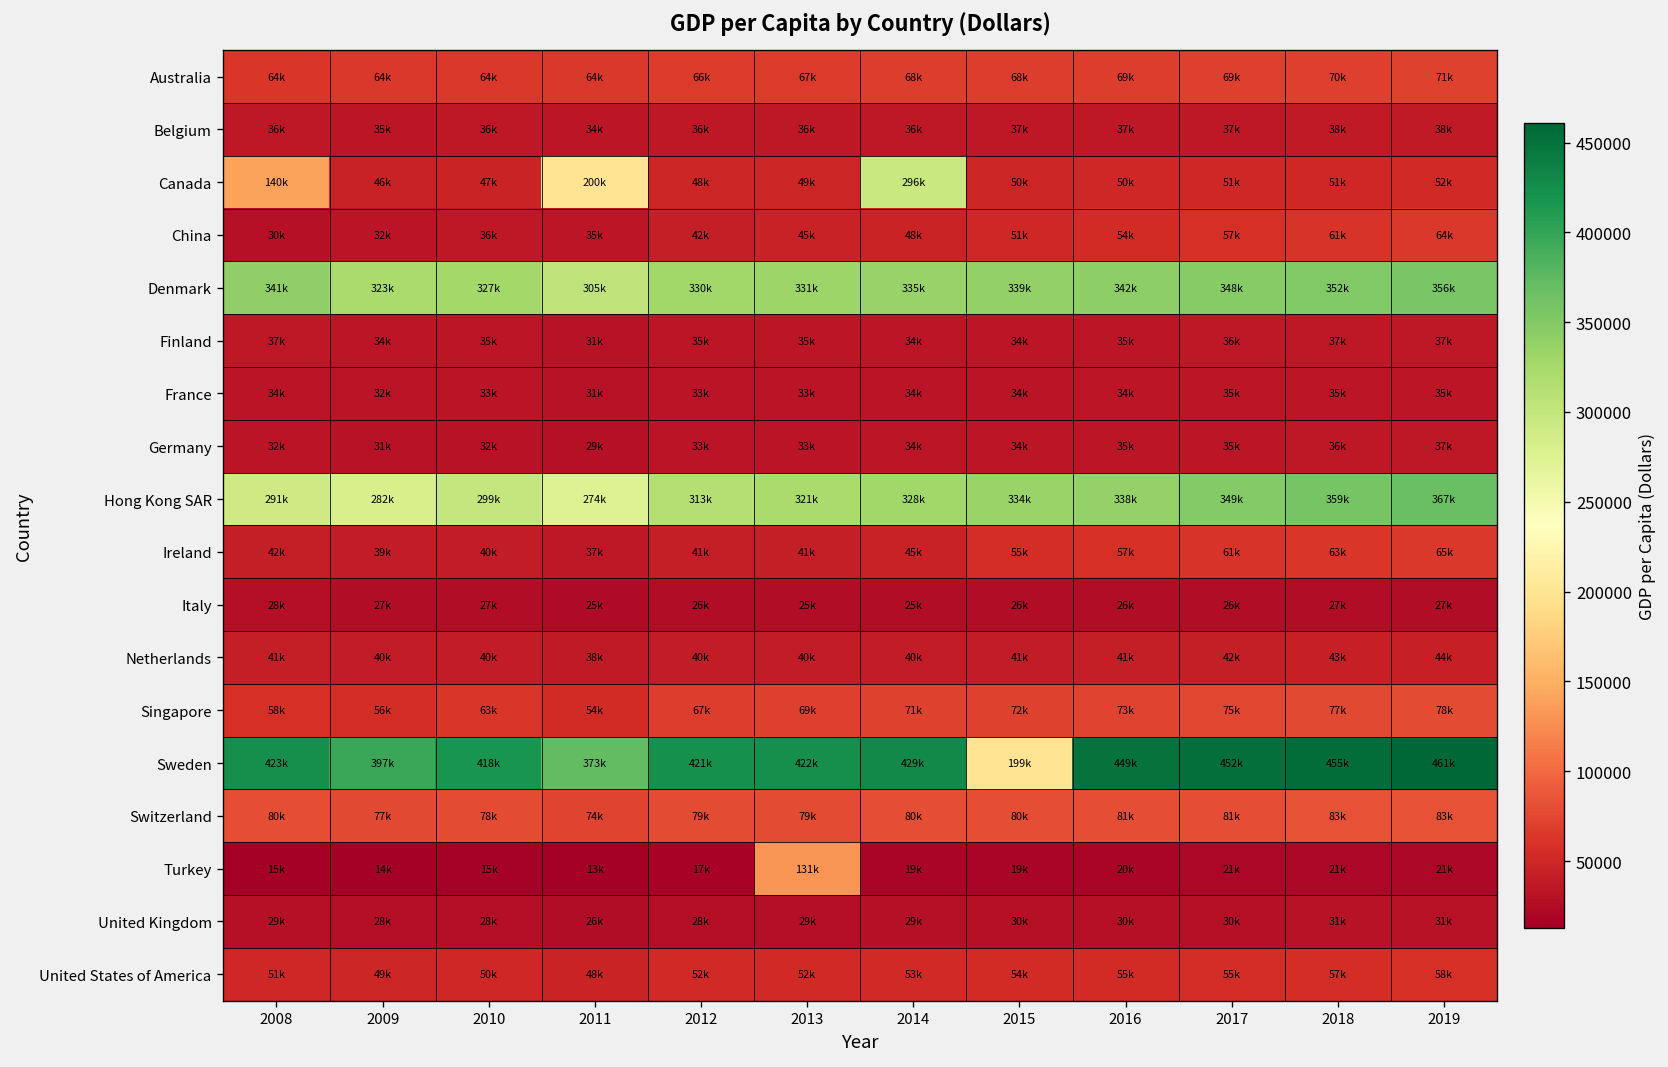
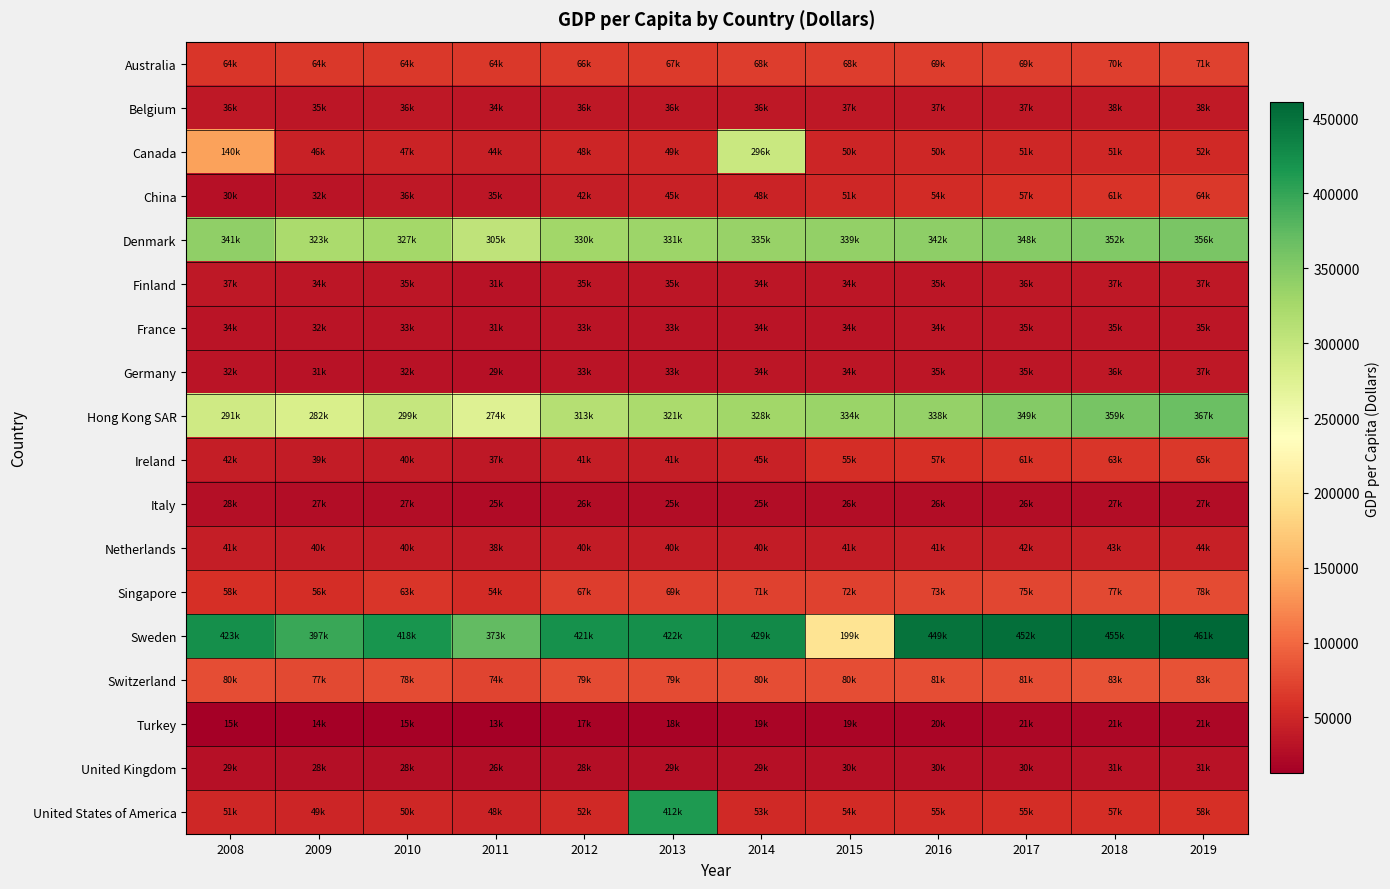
Canada, 2011: 200k -> 44k
Turkey, 2013: 131k -> 18k
United States of America, 2013: 52k -> 412k
